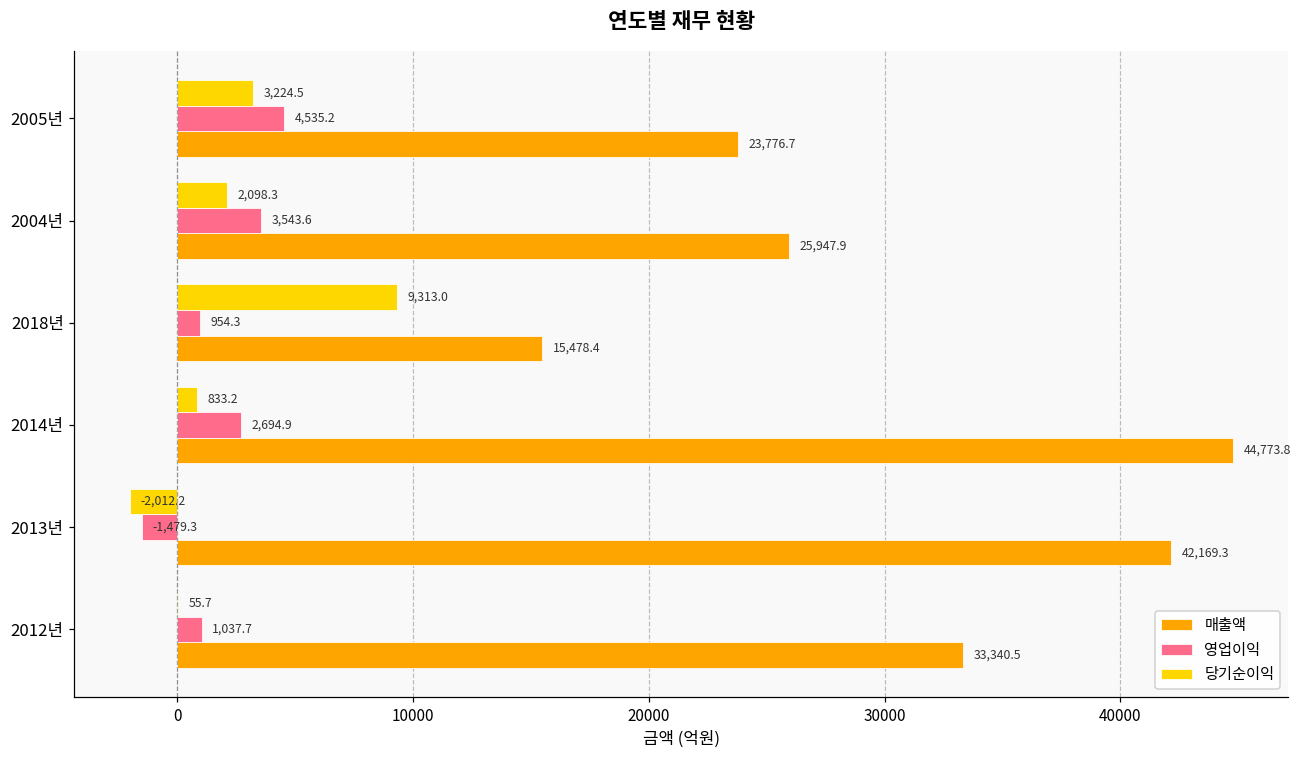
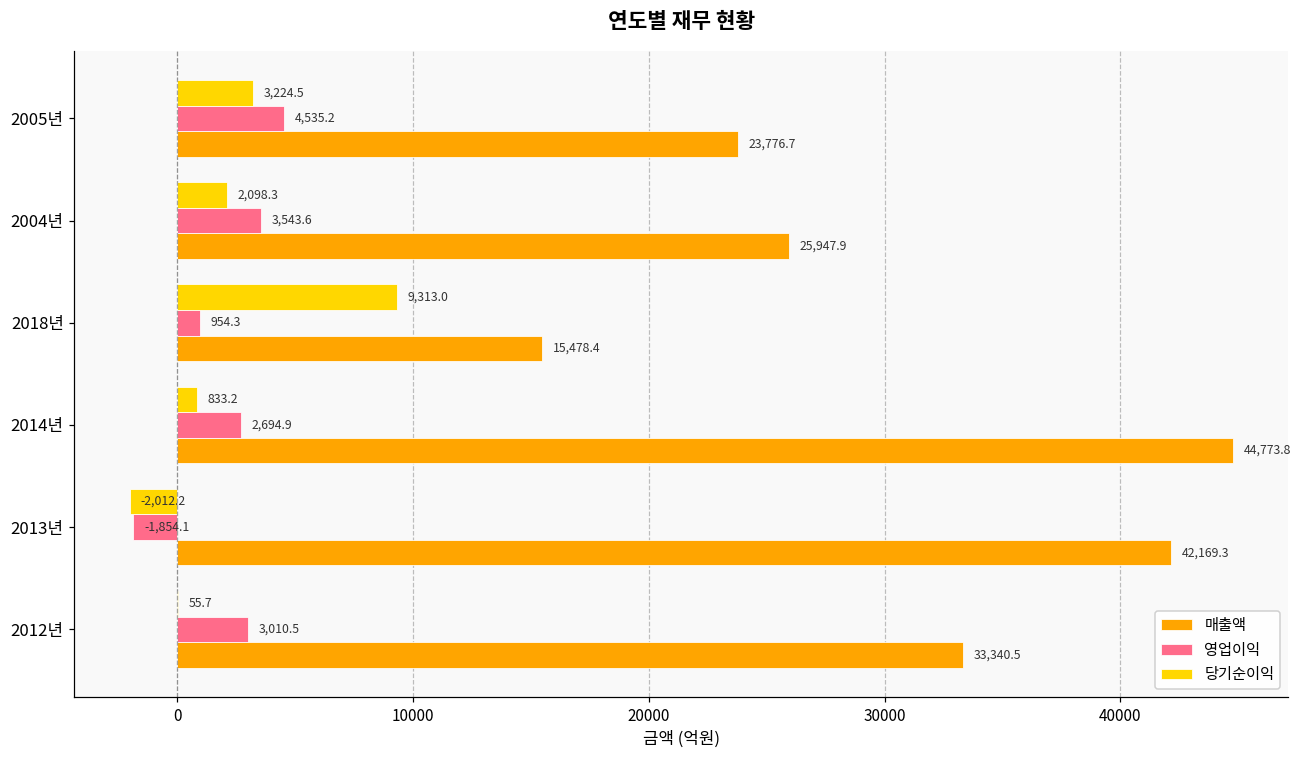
영업이익, 2013년: -1,479.3 -> -1,854.1
영업이익, 2012년: 1,037.7 -> 3,010.5
